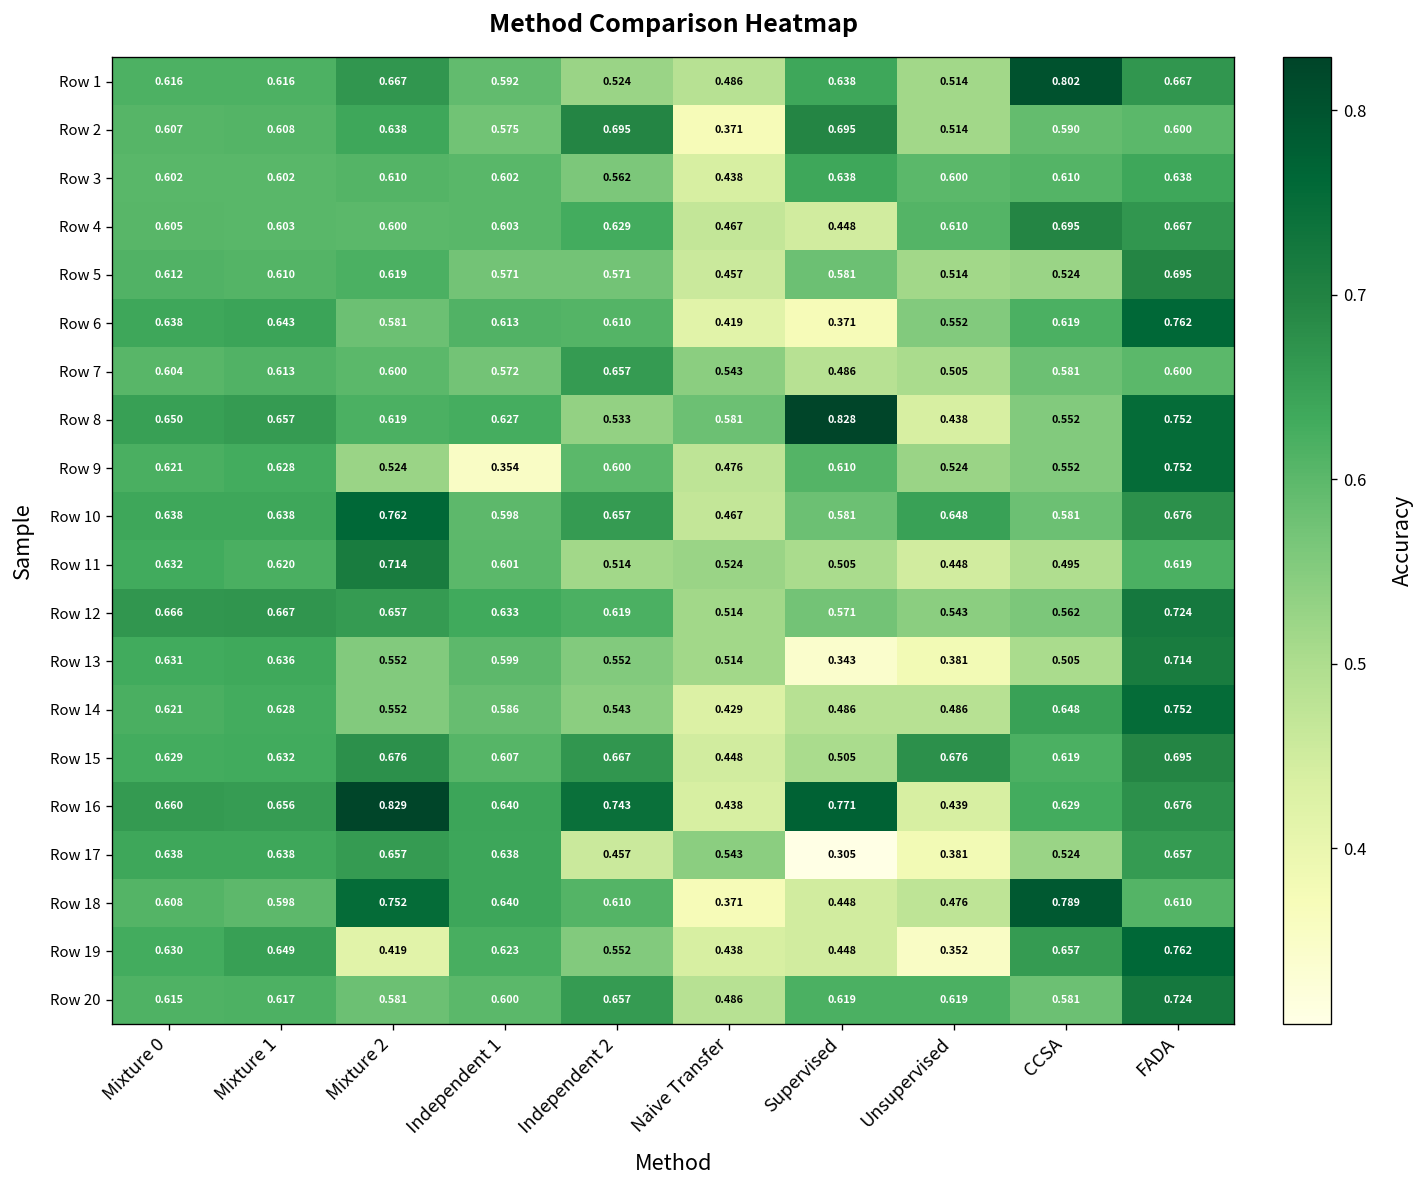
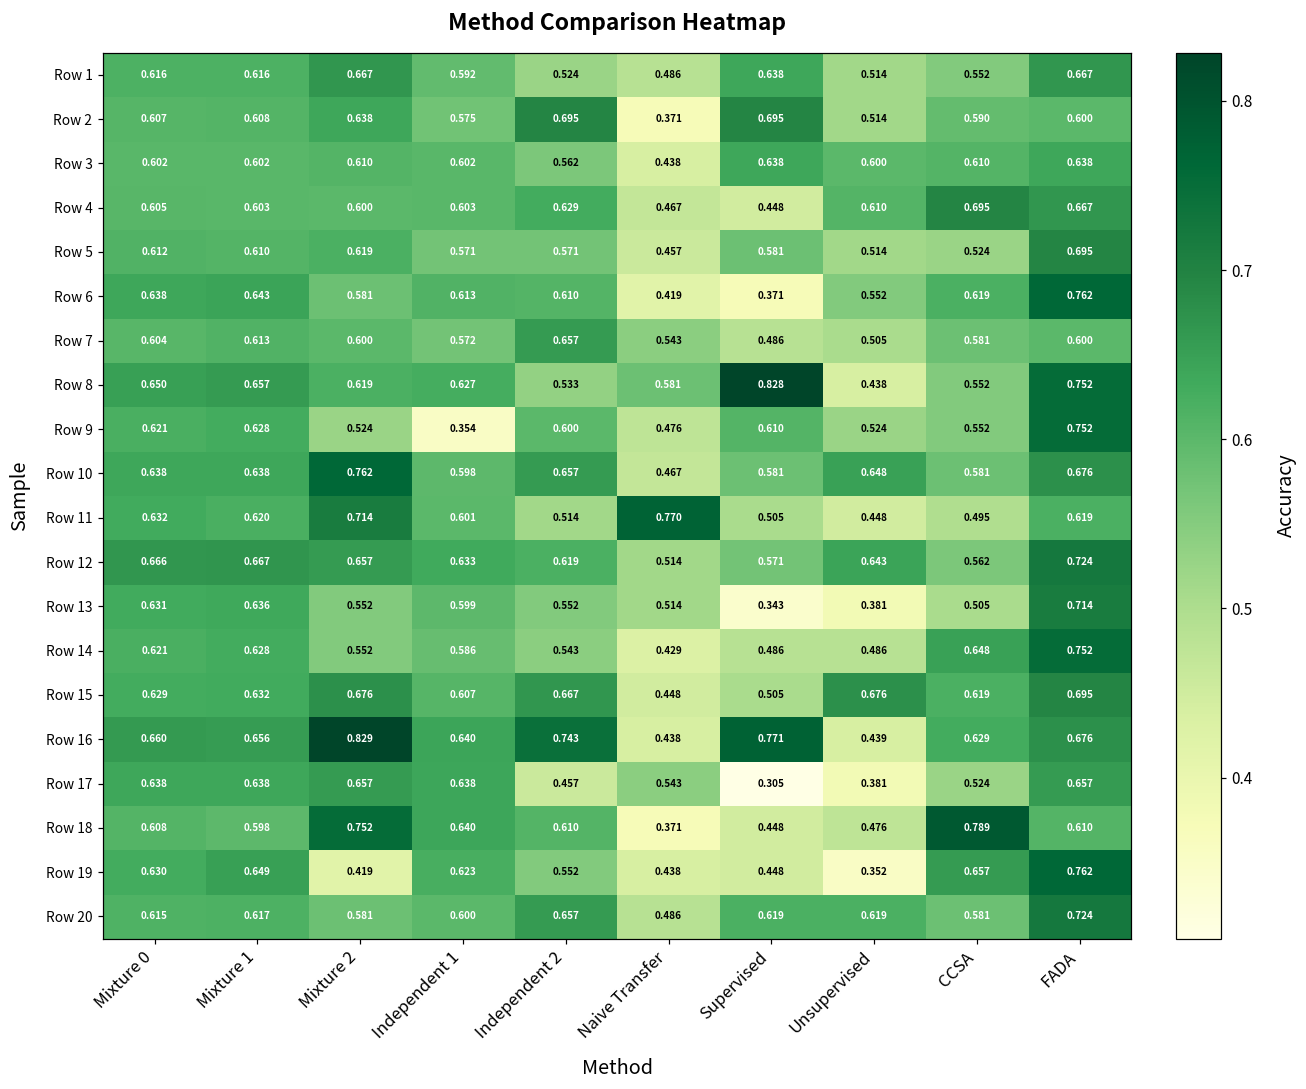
Row 1, CCSA: 0.802 -> 0.552
Row 11, Naive Transfer: 0.524 -> 0.770
Row 12, Unsupervised: 0.543 -> 0.643
